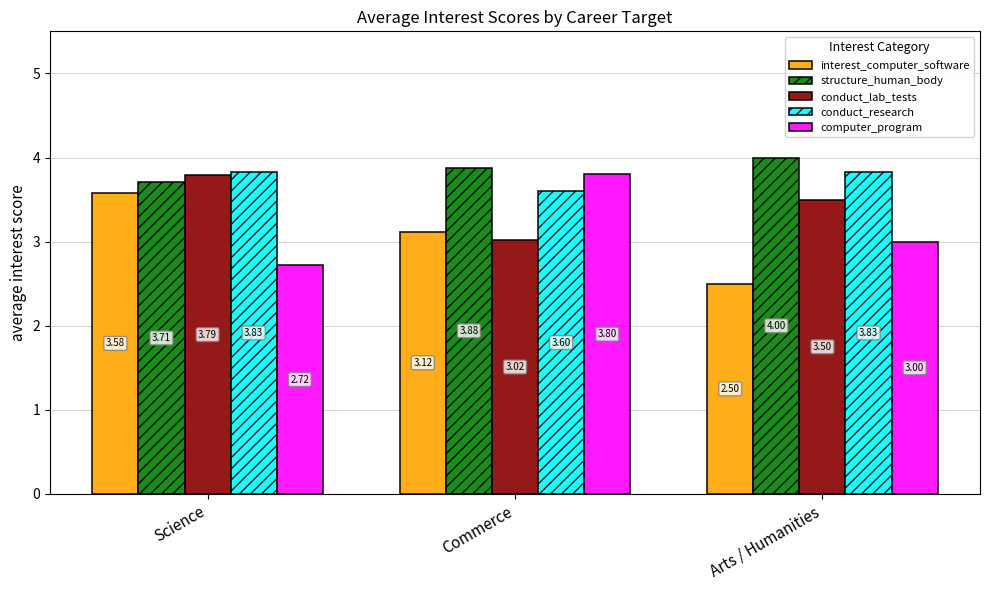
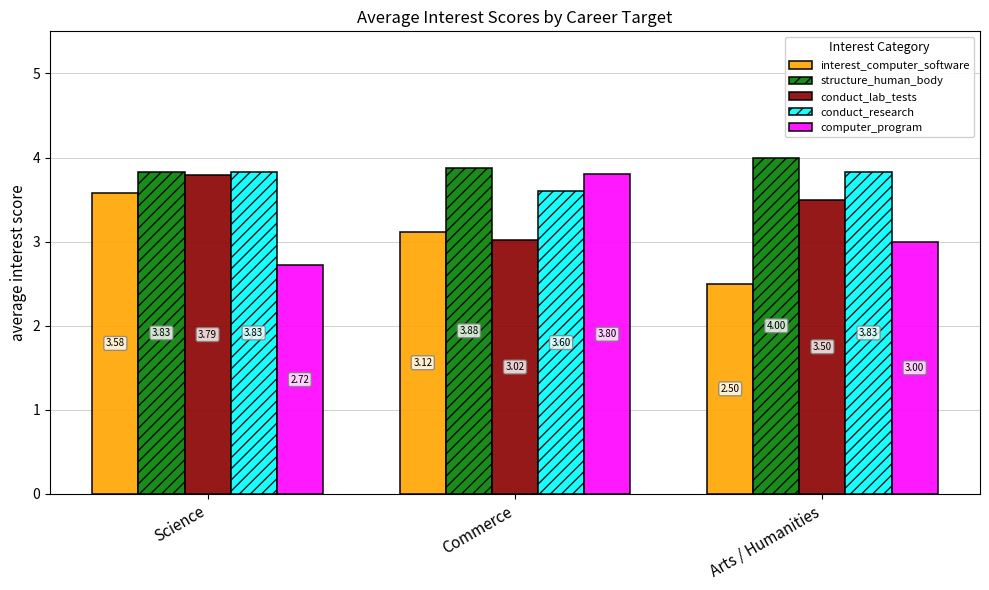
structure_human_body, Science: 3.71 -> 3.83
